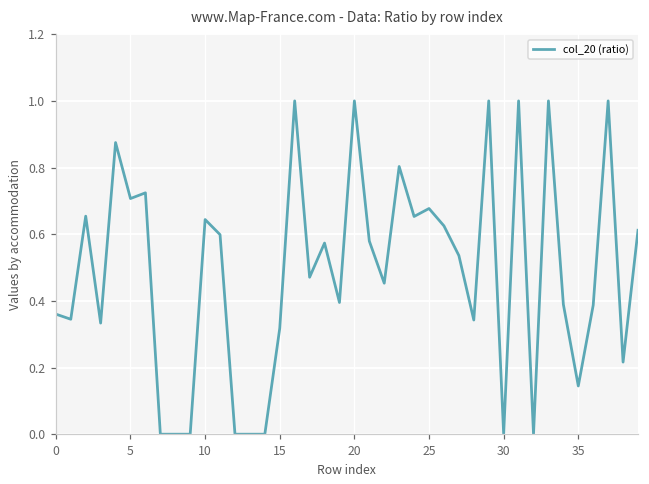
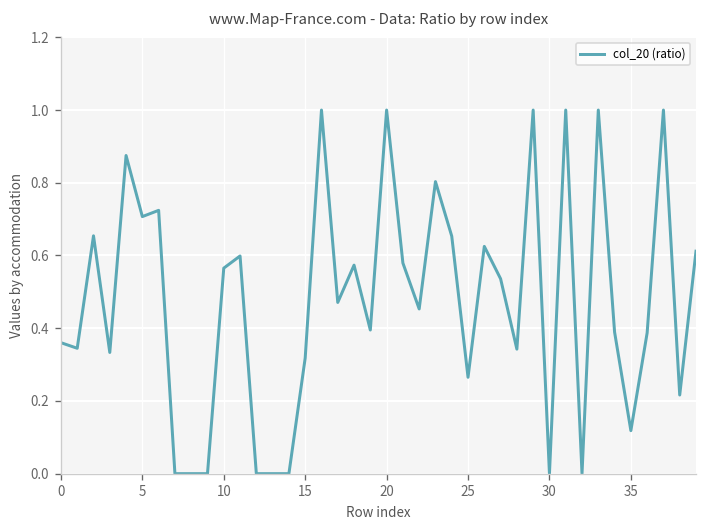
10: 0.64 -> 0.57
25: 0.68 -> 0.27
35: 0.14 -> 0.12
